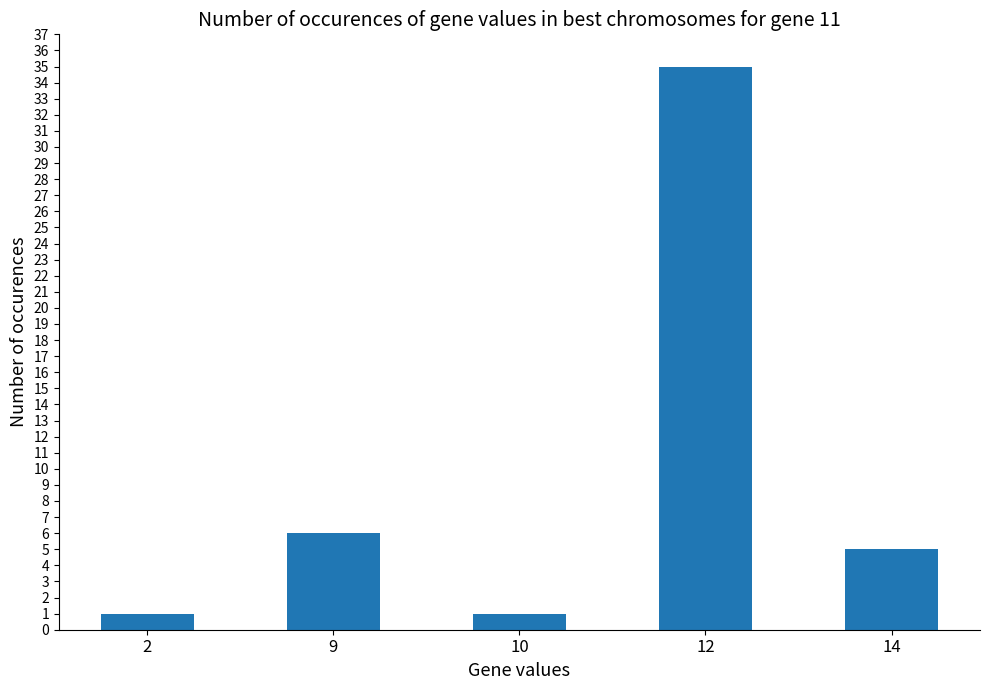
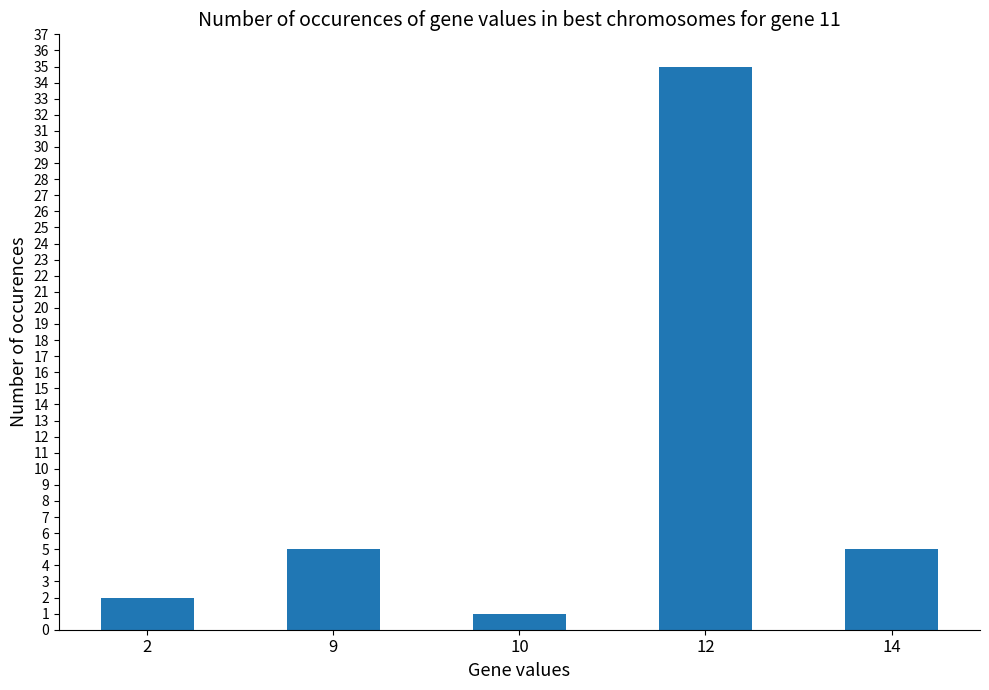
2: 1 -> 2
9: 6 -> 5
